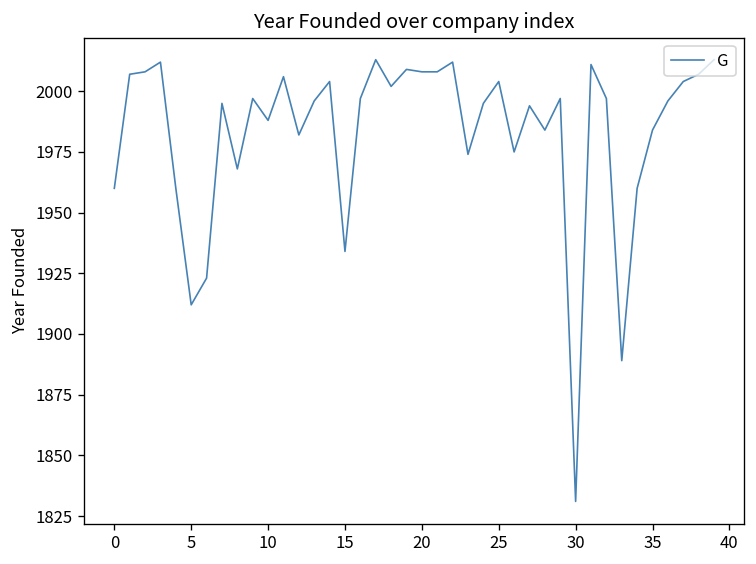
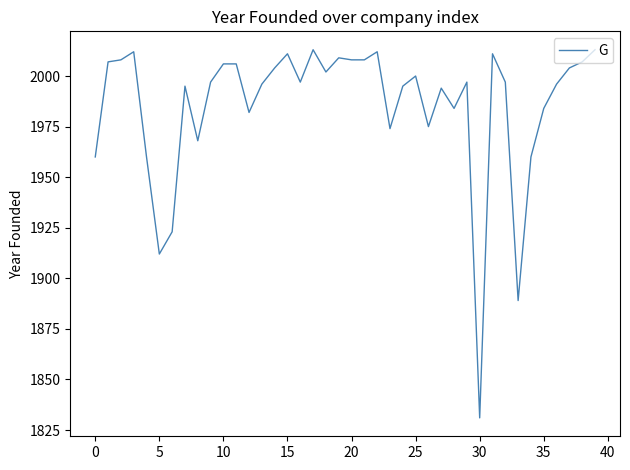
10: 1988 -> 2006
15: 1934 -> 2011
25: 2004 -> 2000
